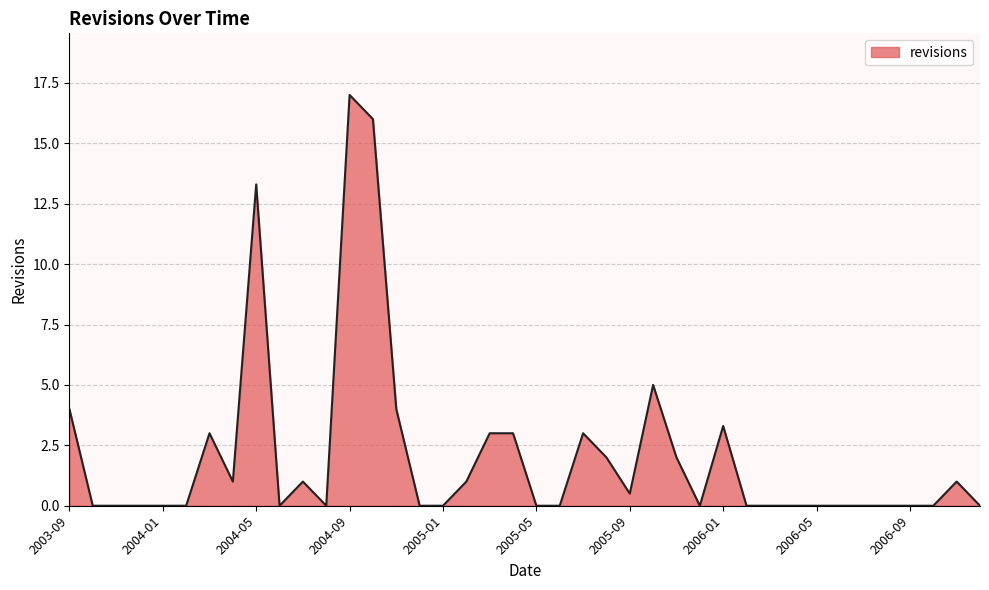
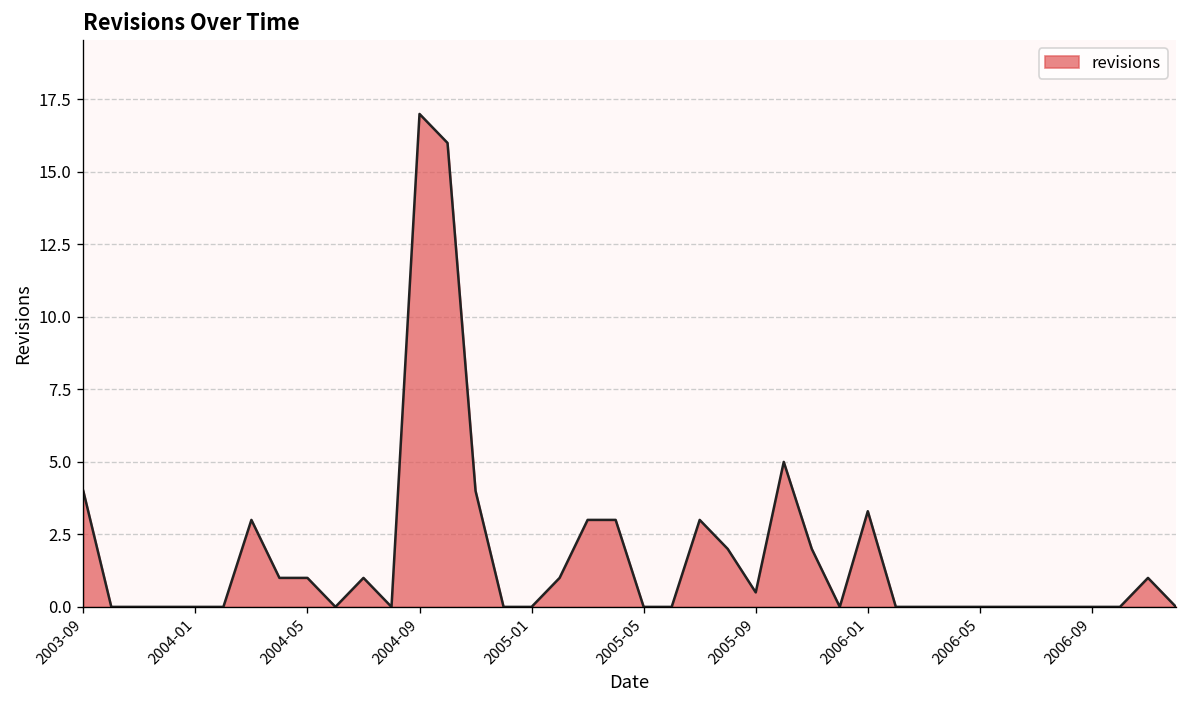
2004-05: 13.3 -> 1.0
